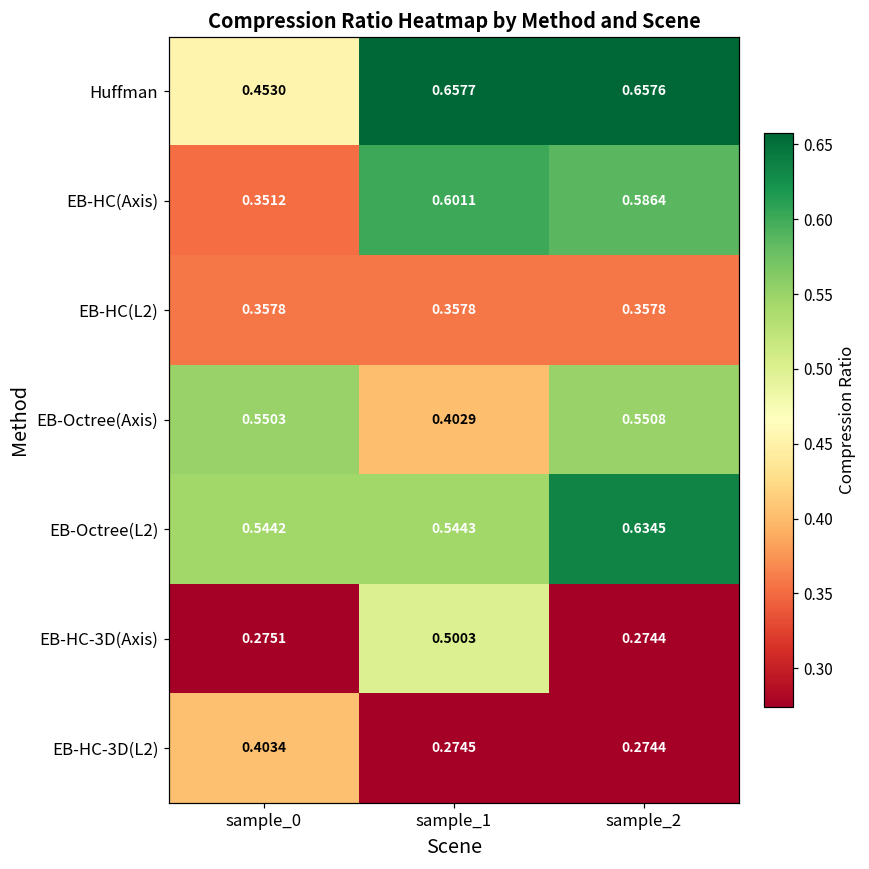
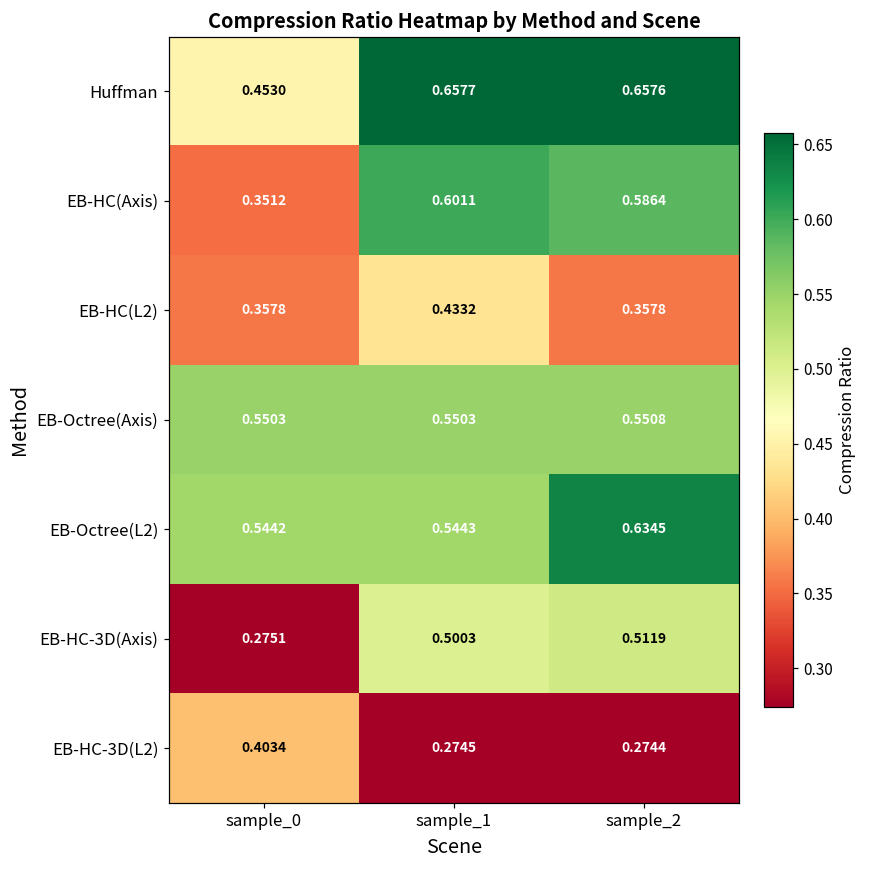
EB-HC(L2), sample_1: 0.3578 -> 0.4332
EB-Octree(Axis), sample_1: 0.4029 -> 0.5503
EB-HC-3D(Axis), sample_2: 0.2744 -> 0.5119
